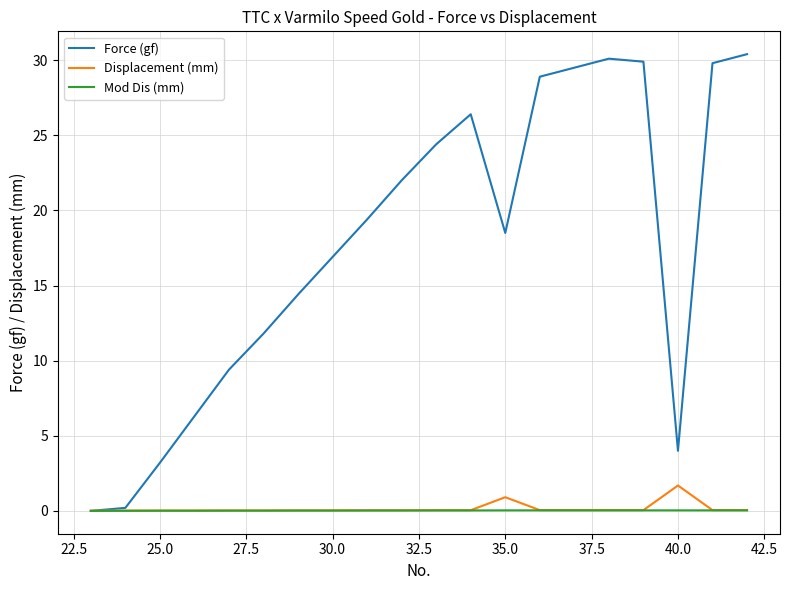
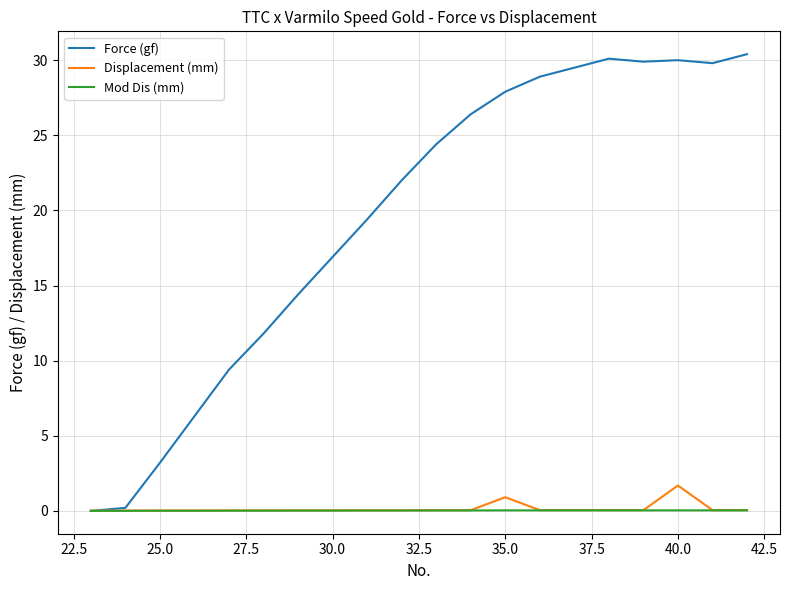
Force (gf), 35.0: 18.5 -> 27.9
Force (gf), 40.0: 4 -> 30
